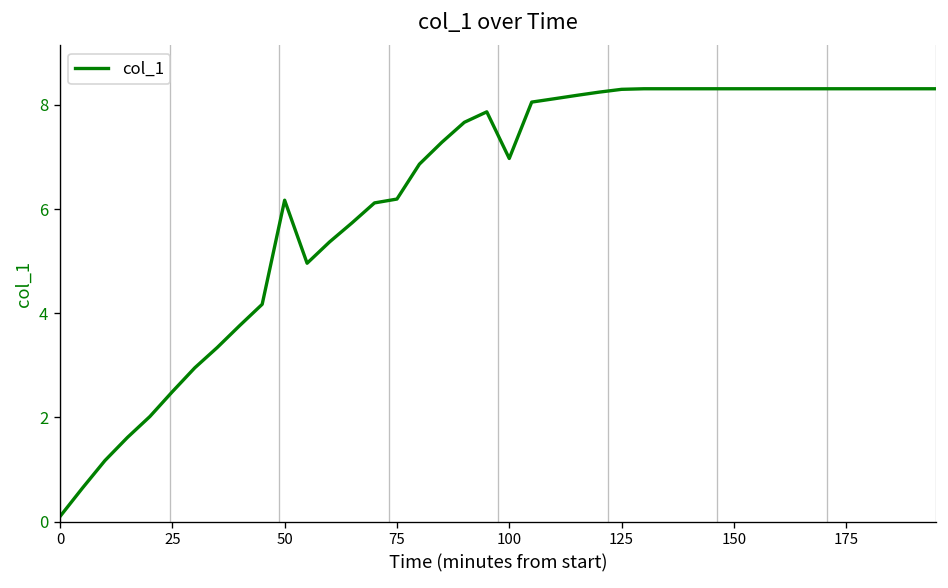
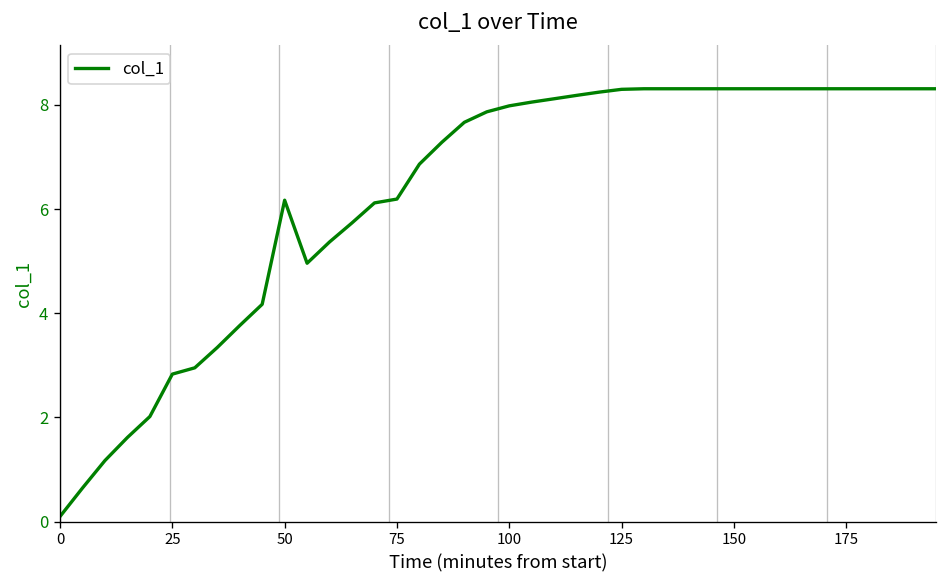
25: 2.5 -> 2.8
100: 7.0 -> 8.0
